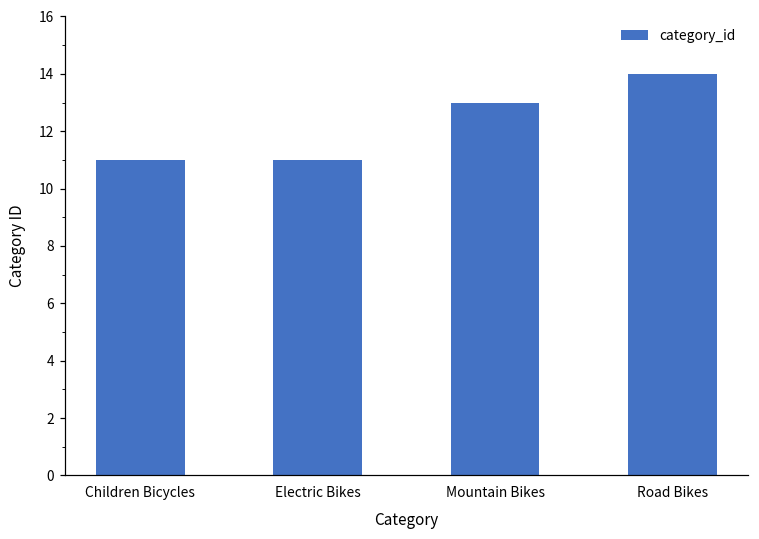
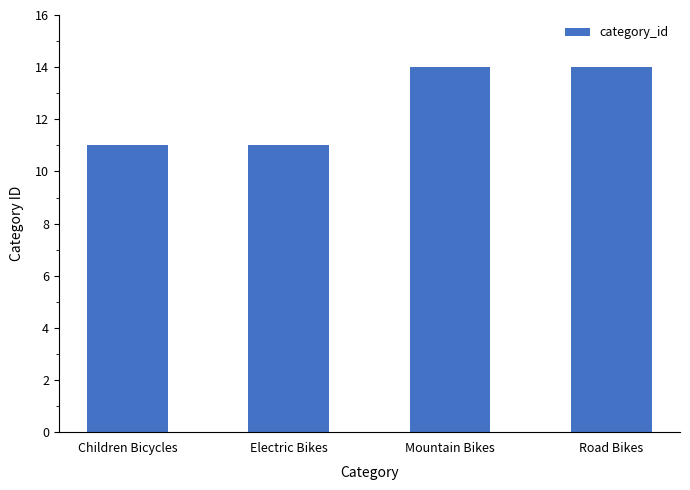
Mountain Bikes: 13 -> 14
